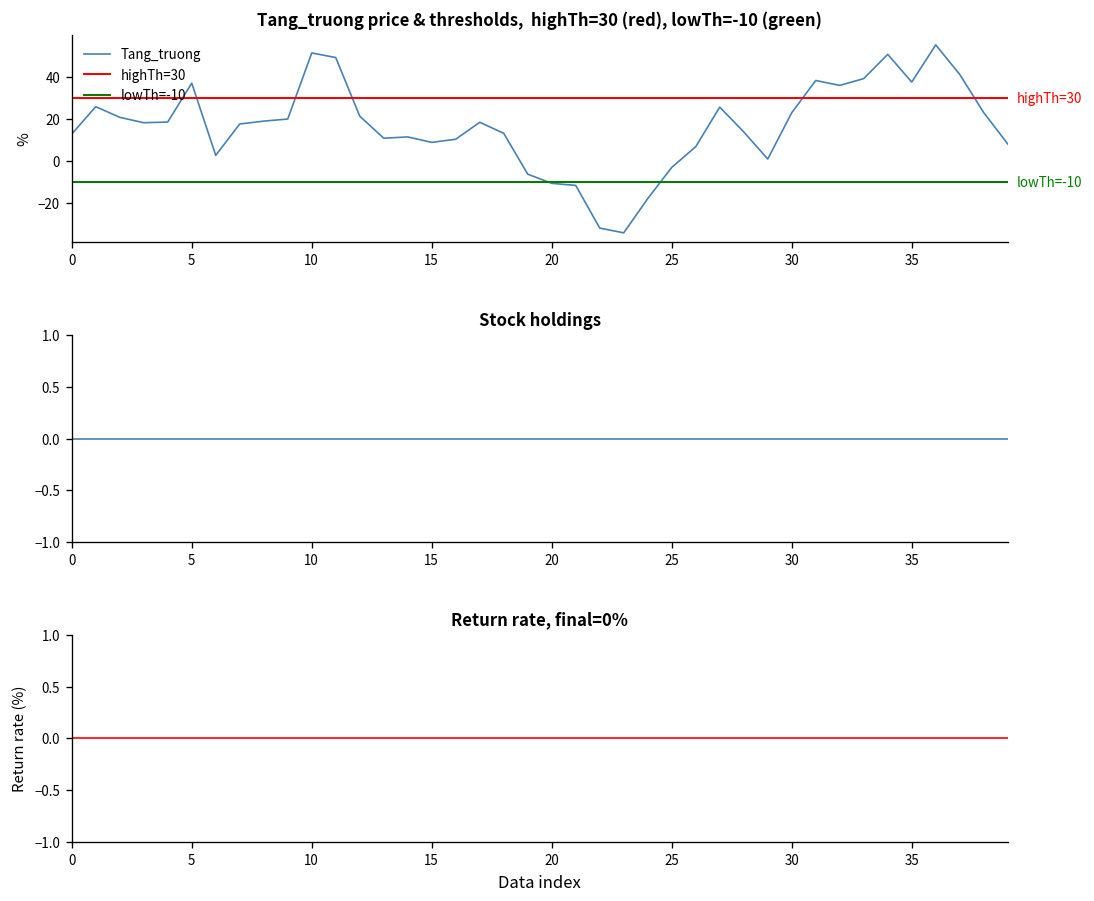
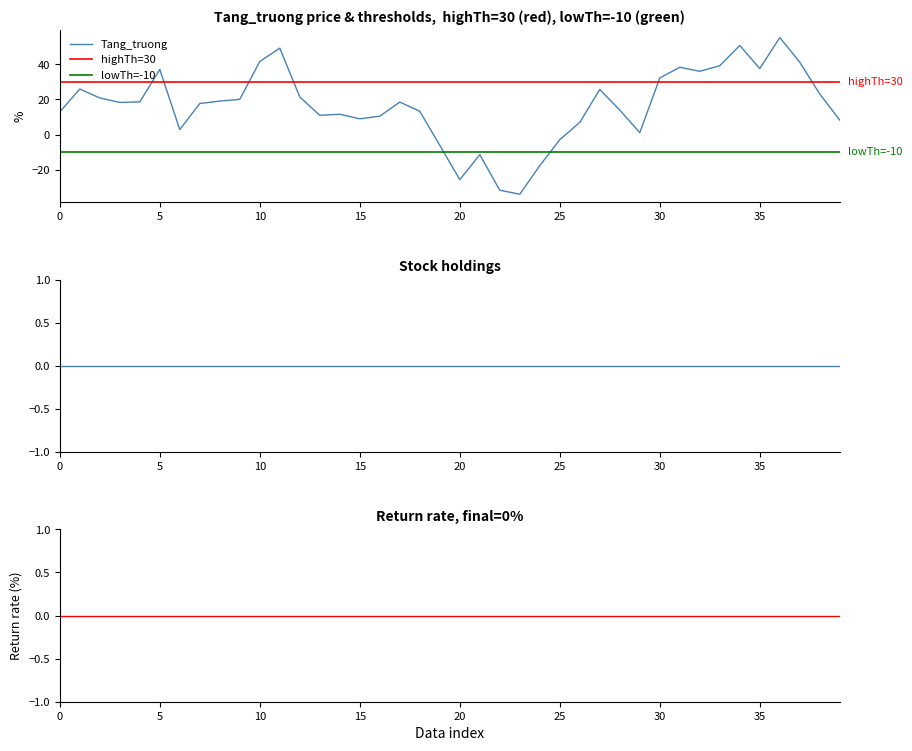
Tang_truong price & thresholds, highTh=30 (red), lowTh=-10 (green), 10: 51 -> 42
Tang_truong price & thresholds, highTh=30 (red), lowTh=-10 (green), 20: -10 -> -26
Tang_truong price & thresholds, highTh=30 (red), lowTh=-10 (green), 30: 23 -> 32
